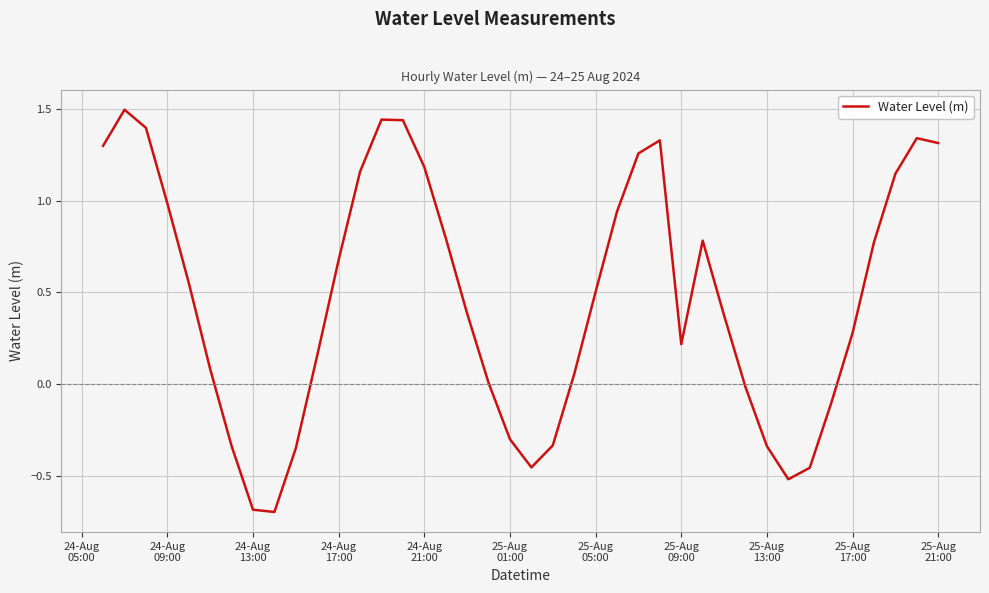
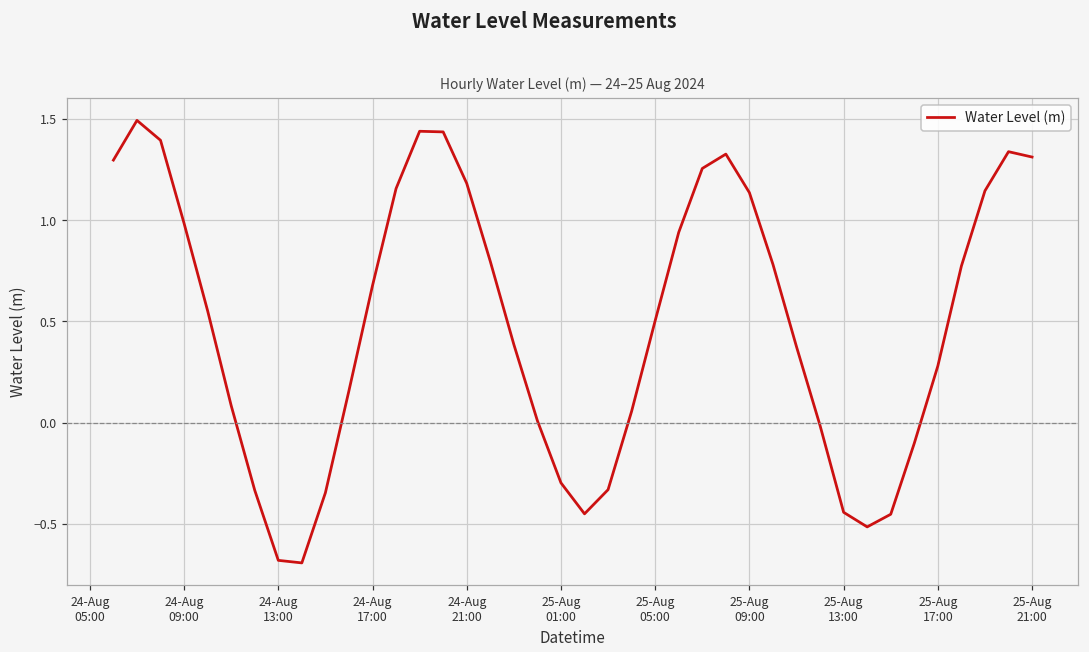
25-Aug 09:00: 0.22 -> 1.14
25-Aug 13:00: -0.34 -> -0.44
